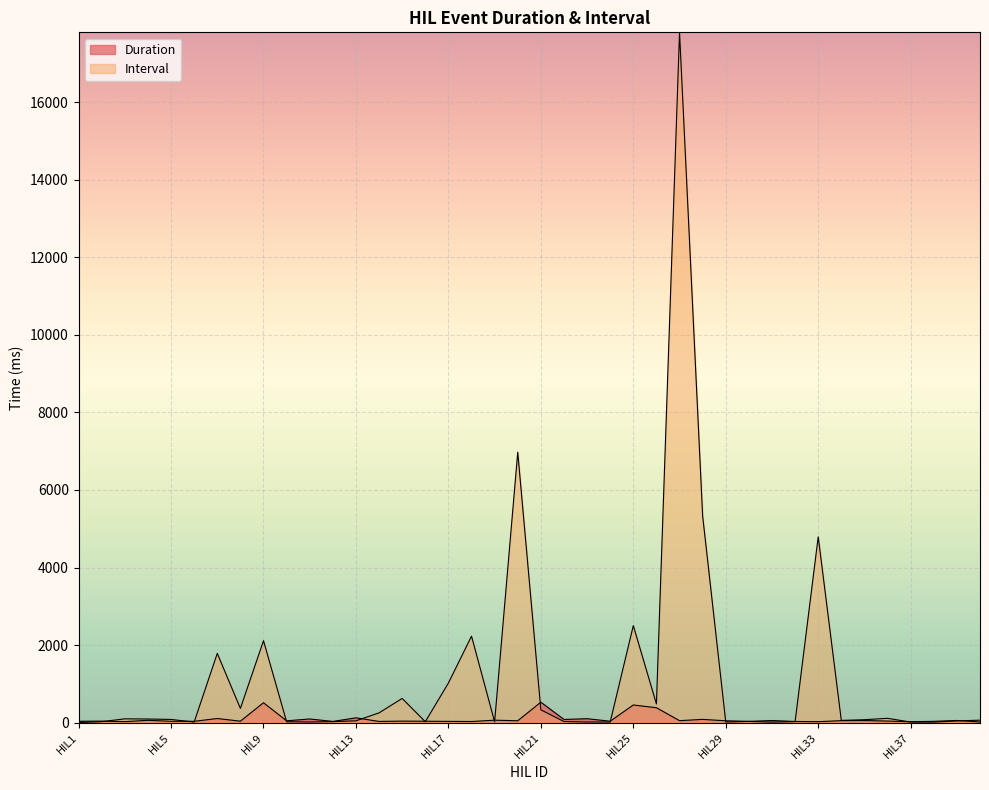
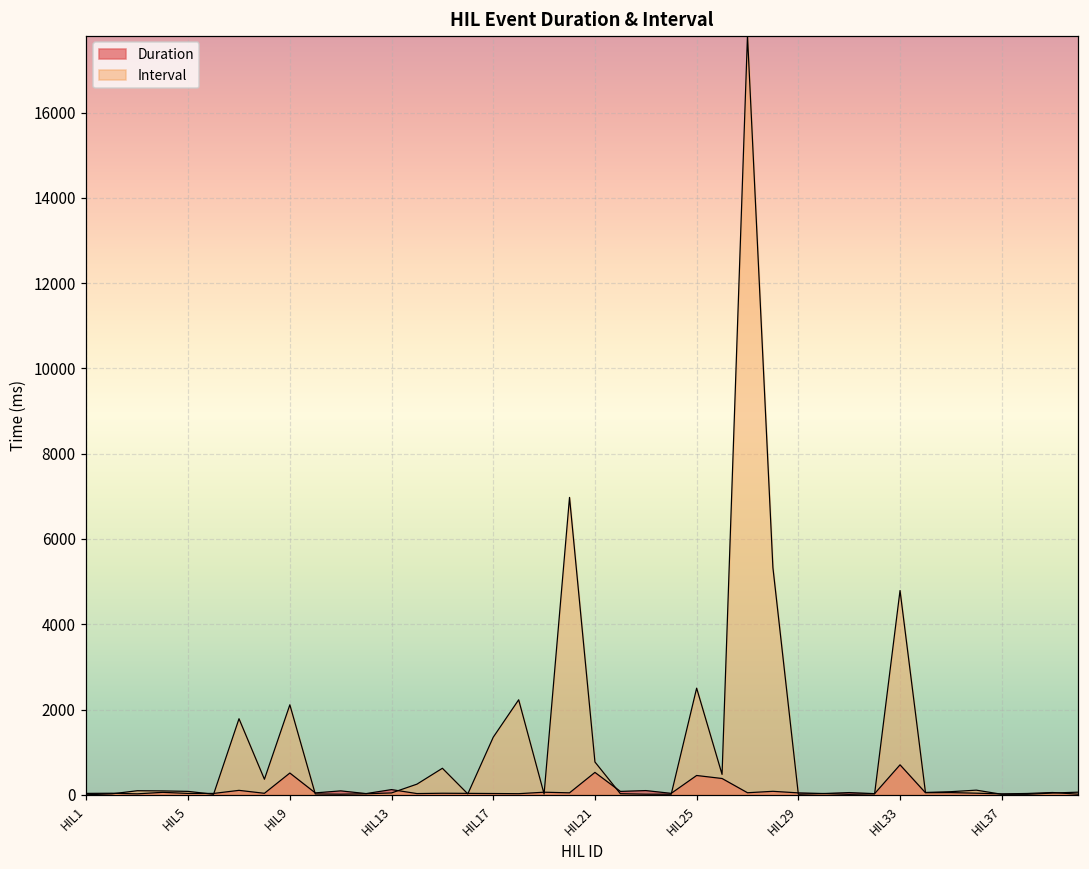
Interval, HIL17: 1000 -> 1400
Interval, HIL21: 300 -> 800
Duration, HIL33: 0 -> 700
